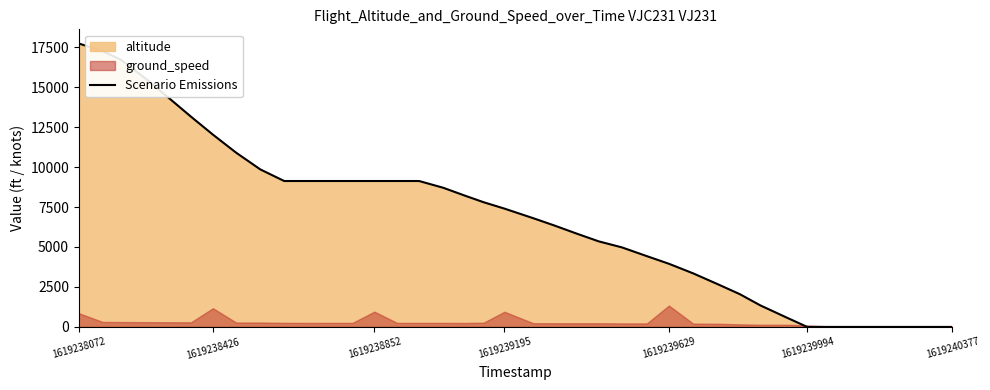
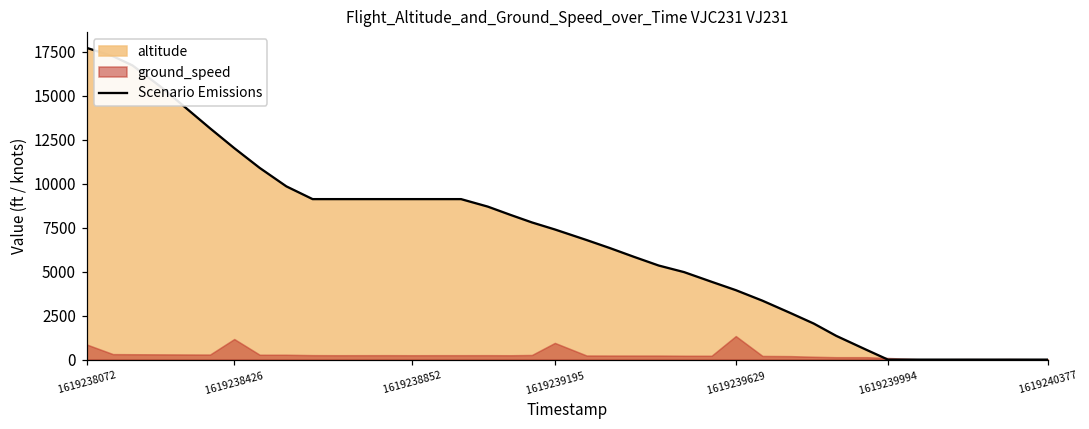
ground_speed, 1619238852: 1000 -> 200
